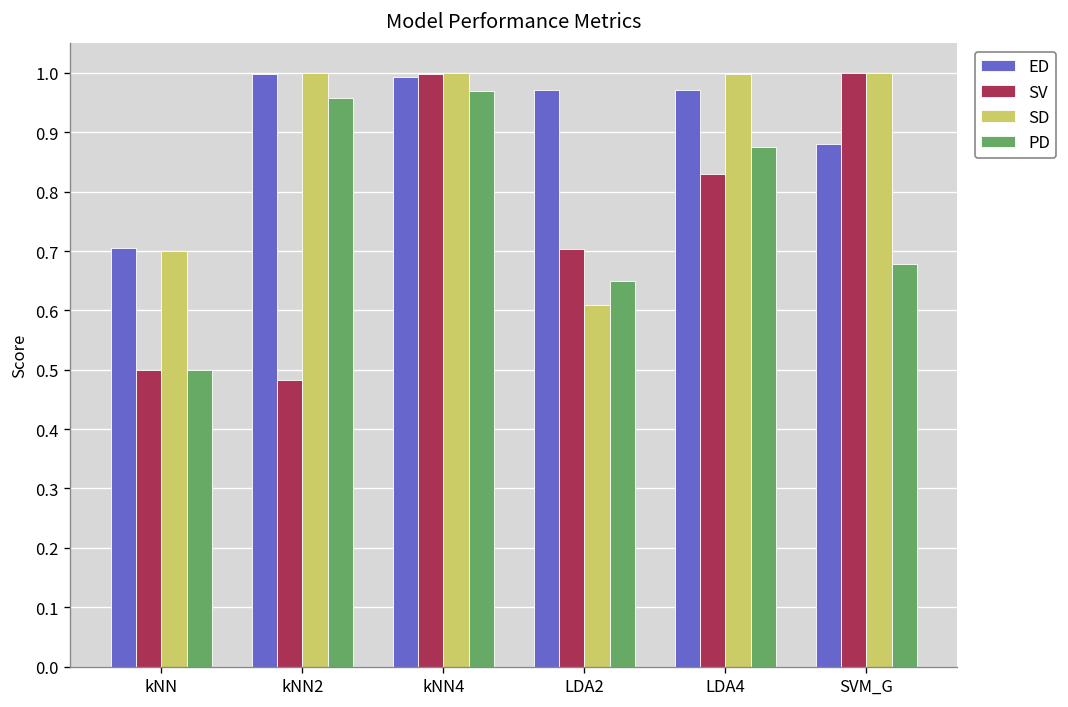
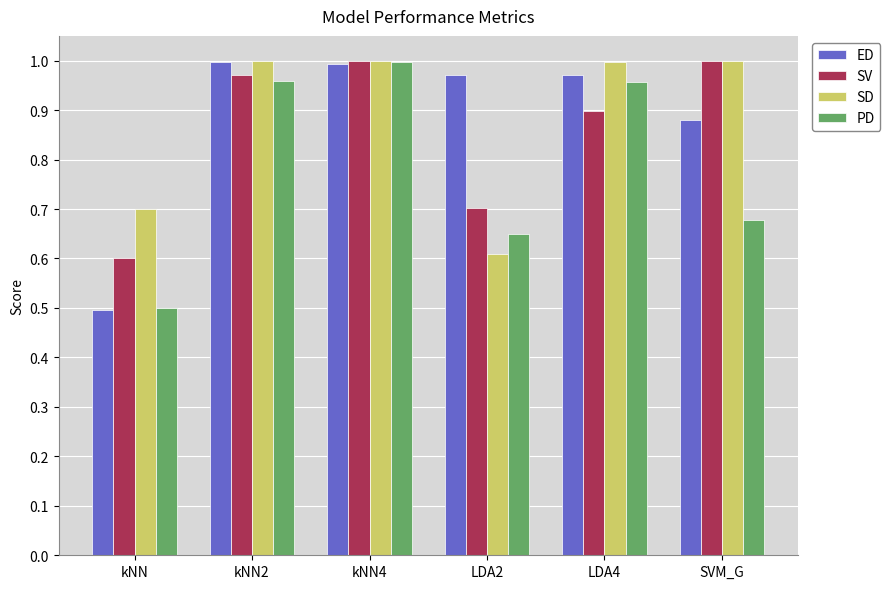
ED, kNN: 0.70 -> 0.50
SV, kNN: 0.5 -> 0.6
SV, kNN2: 0.48 -> 0.97
PD, kNN4: 0.97 -> 1.00
SV, LDA4: 0.83 -> 0.90
PD, LDA4: 0.88 -> 0.96
